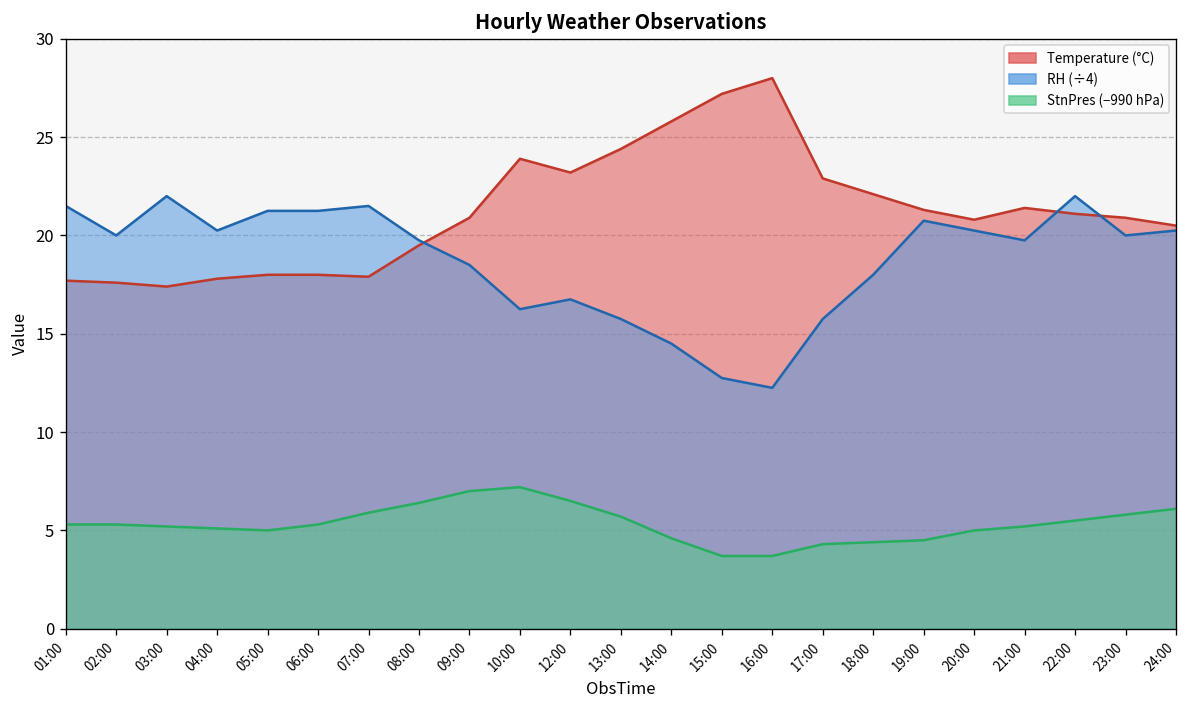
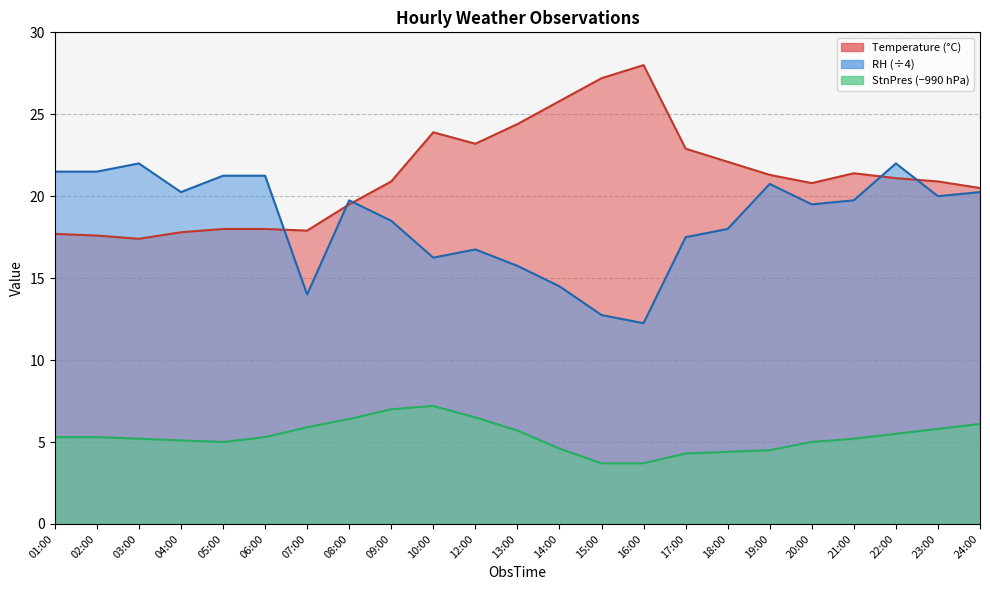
RH (÷4), 02:00: 20.0 -> 21.5
RH (÷4), 07:00: 21.5 -> 14.0
RH (÷4), 17:00: 15.8 -> 17.5
RH (÷4), 20:00: 20.3 -> 19.5
